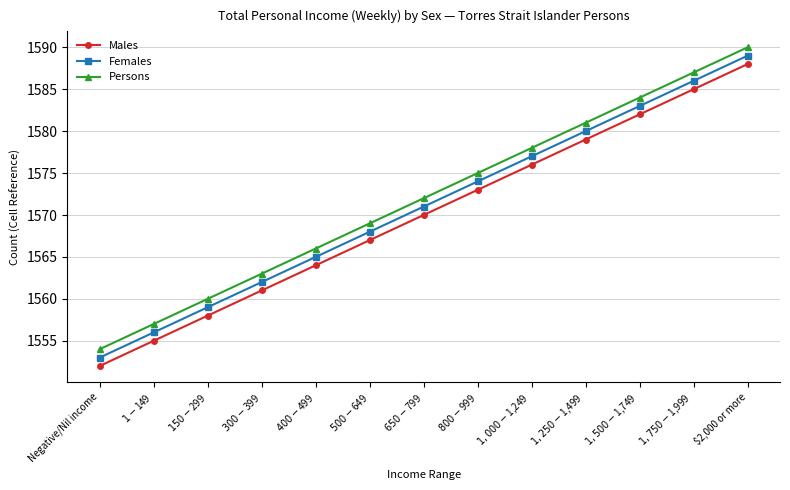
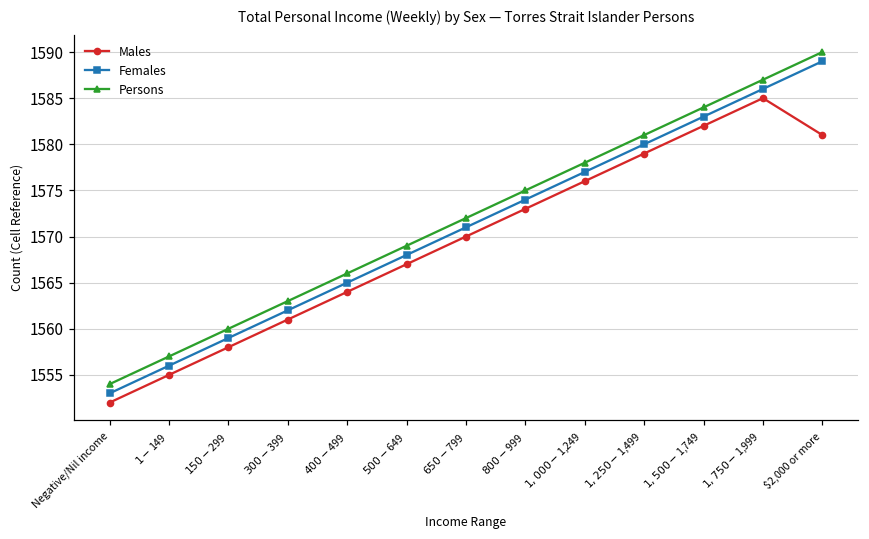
Males, $2,000 or more: 1588 -> 1581
